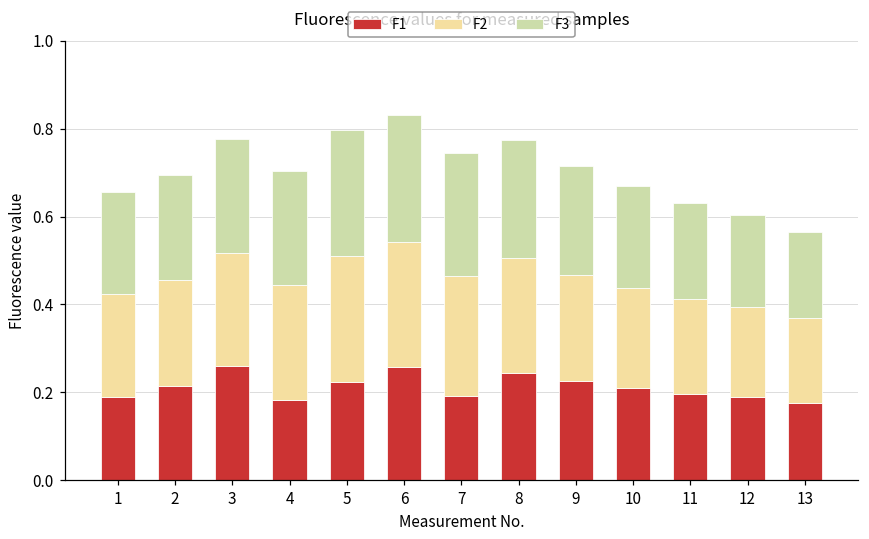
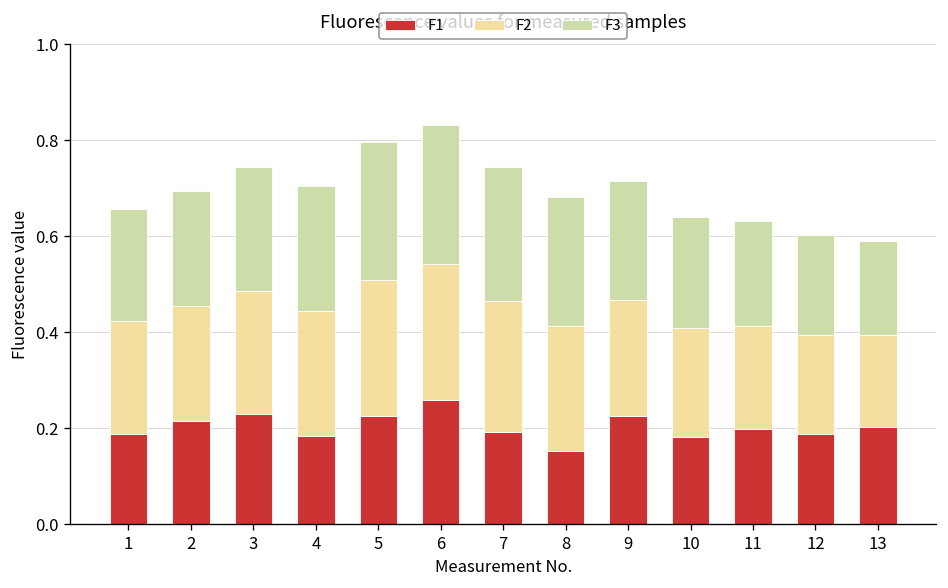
F1, 3: 0.26 -> 0.23
F1, 8: 0.24 -> 0.15
F1, 10: 0.21 -> 0.18
F1, 13: 0.18 -> 0.20
